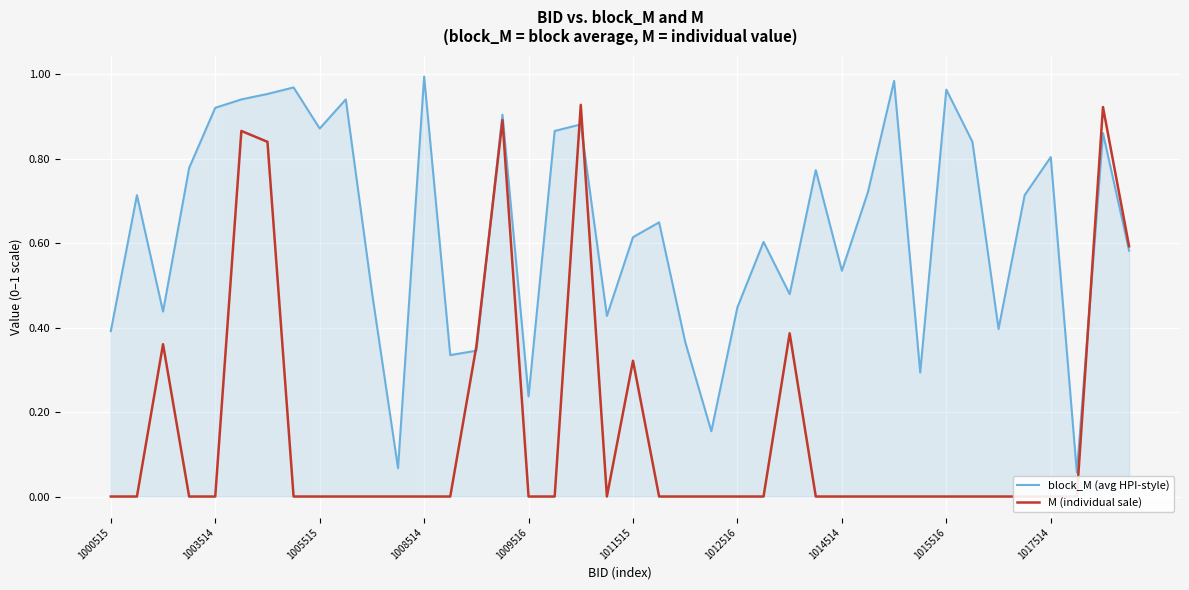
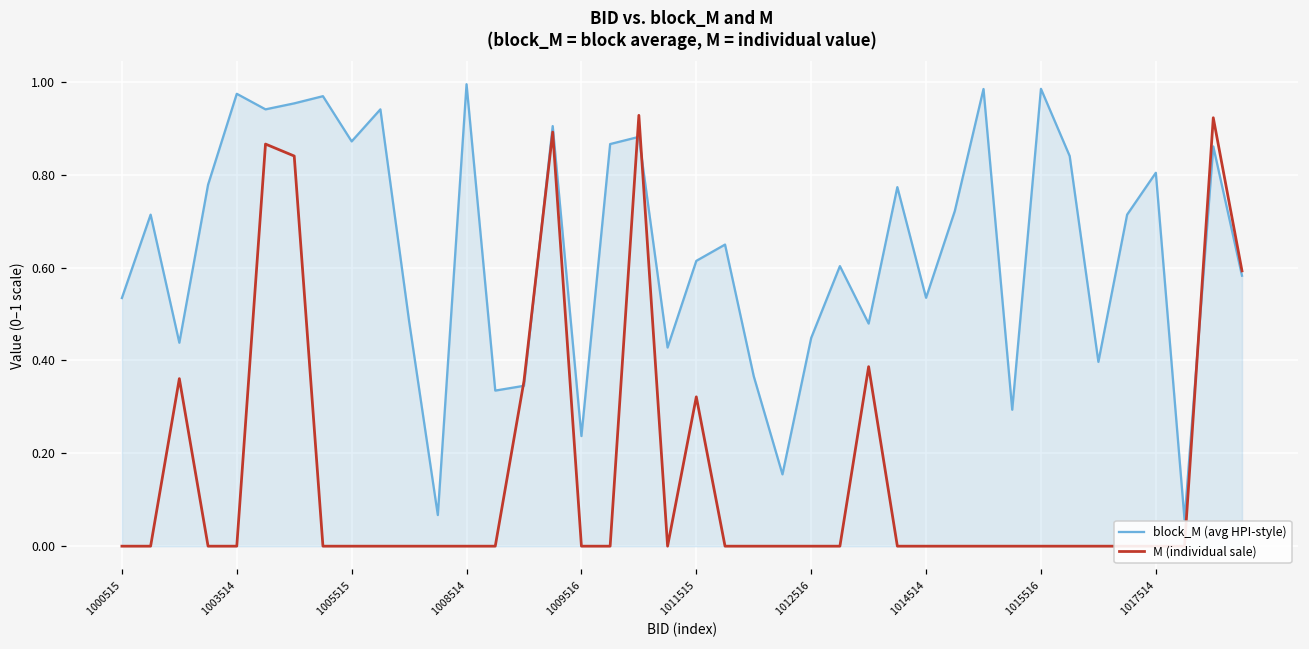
block_M (avg HPI-style), 1000515: 0.39 -> 0.53
block_M (avg HPI-style), 1003514: 0.92 -> 0.97
block_M (avg HPI-style), 1015516: 0.96 -> 0.98
